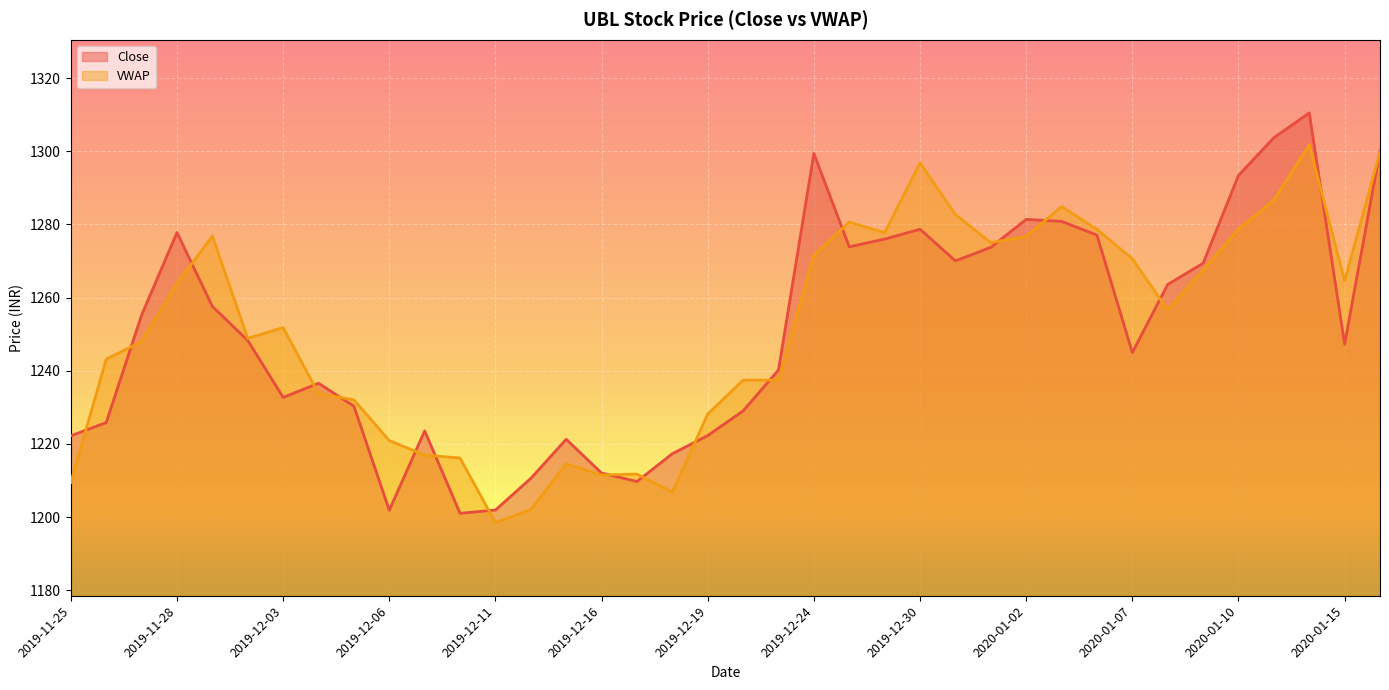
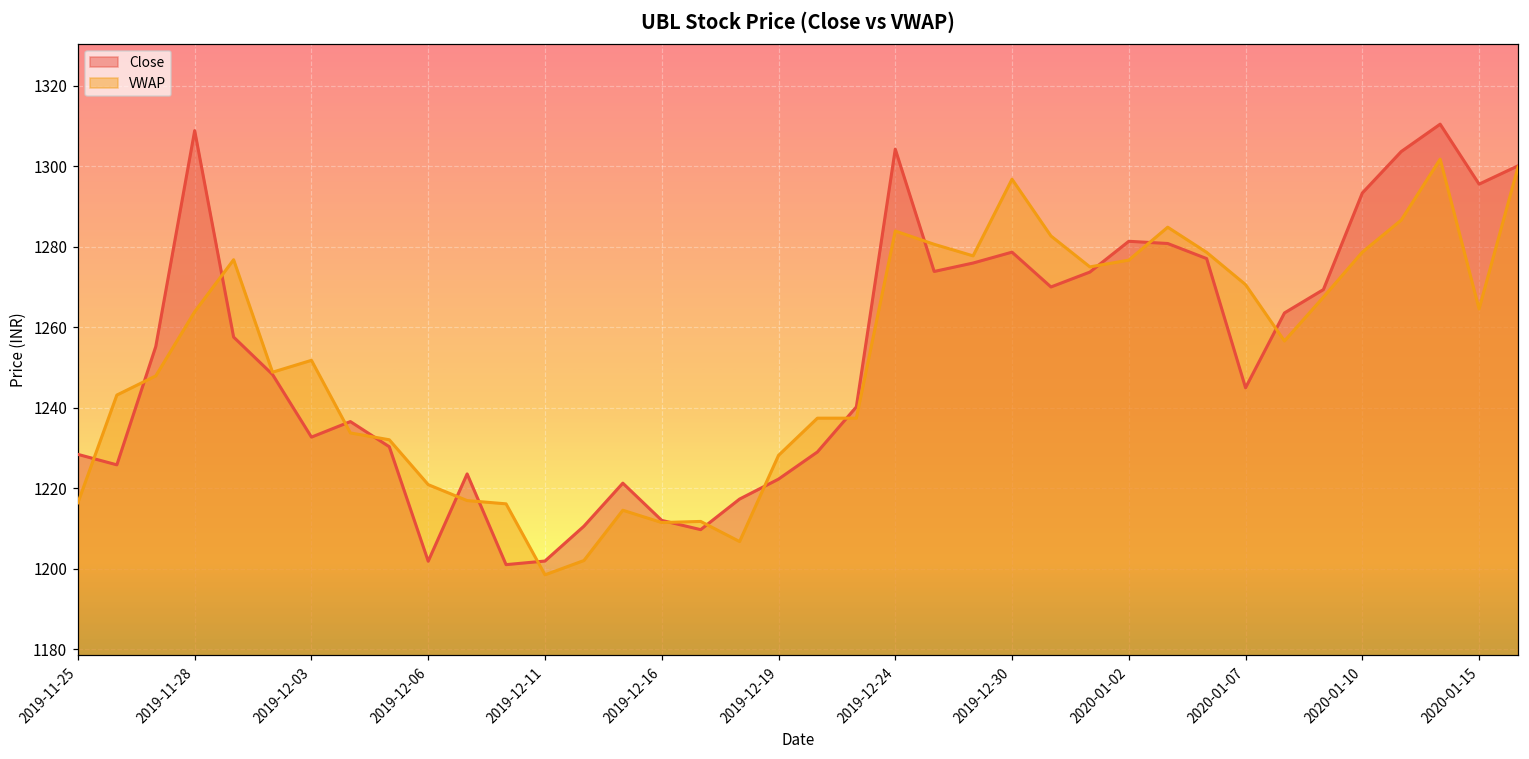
Close, 2019-11-25: 1222 -> 1228
VWAP, 2019-11-25: 1210 -> 1216
Close, 2019-11-28: 1278 -> 1309
Close, 2019-12-24: 1299 -> 1304
VWAP, 2019-12-24: 1272 -> 1284
Close, 2020-01-15: 1247 -> 1296
